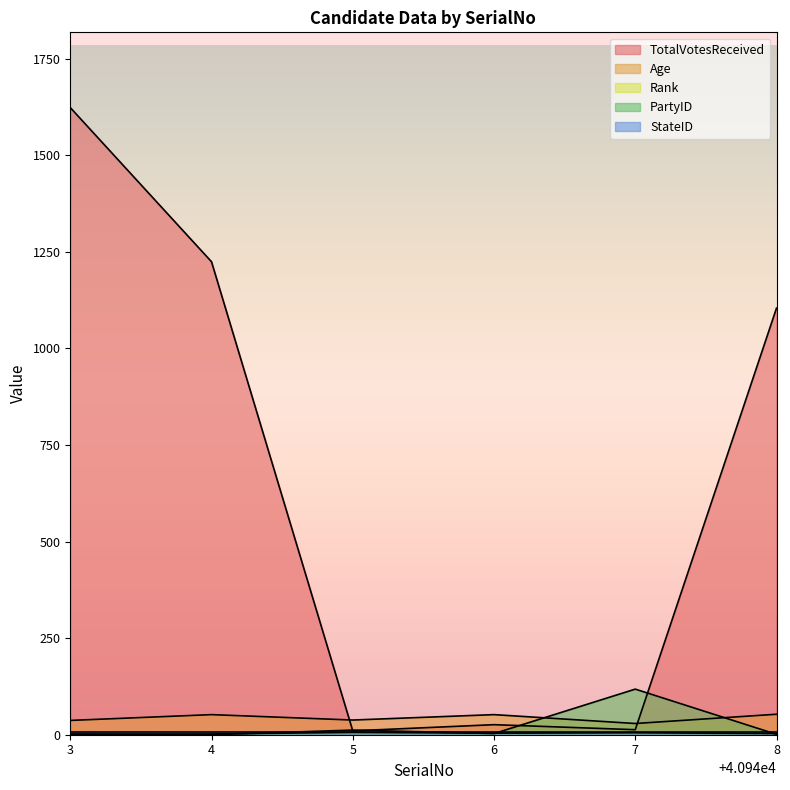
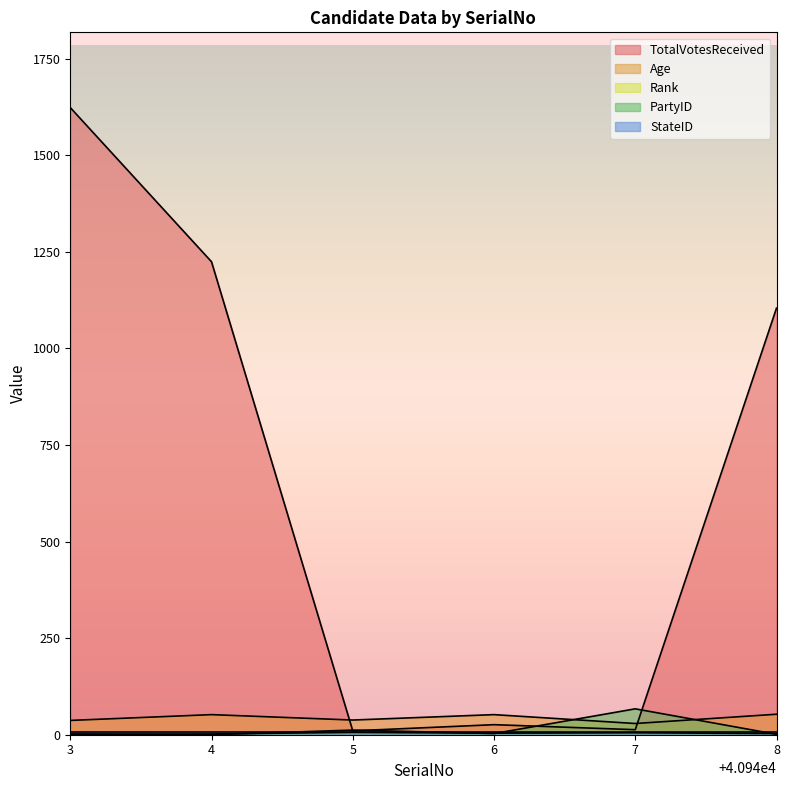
PartyID, 7: 120 -> 70
